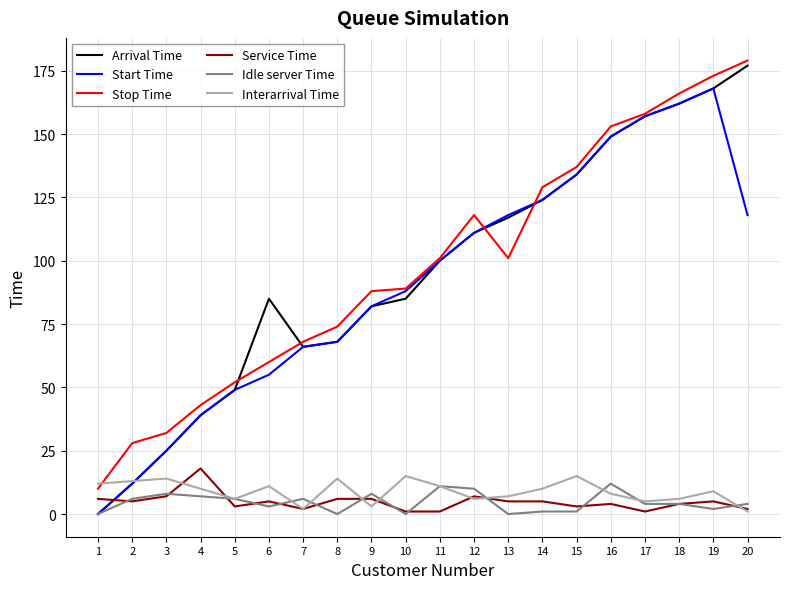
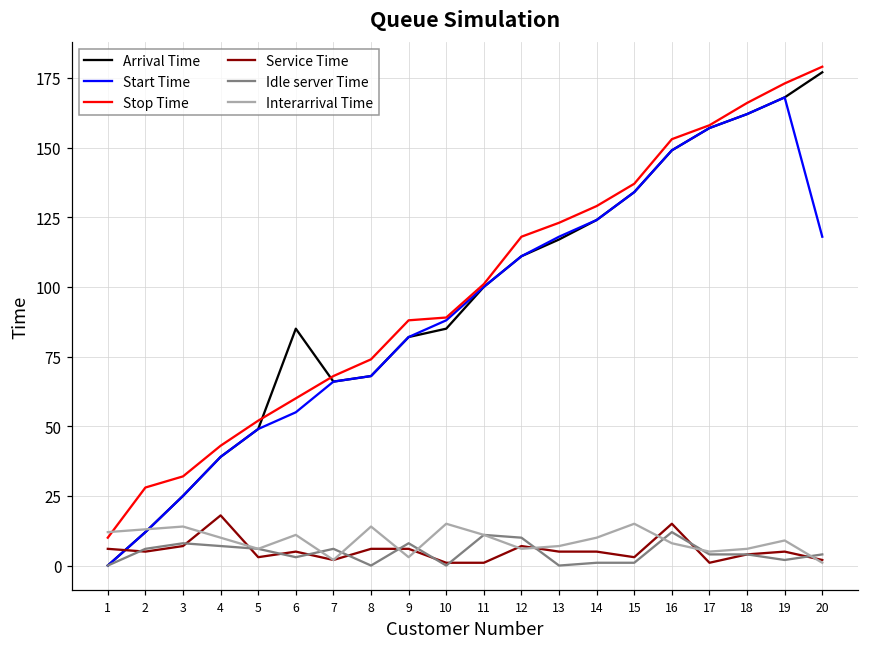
Stop Time, 13: 101 -> 123
Service Time, 16: 4 -> 15
